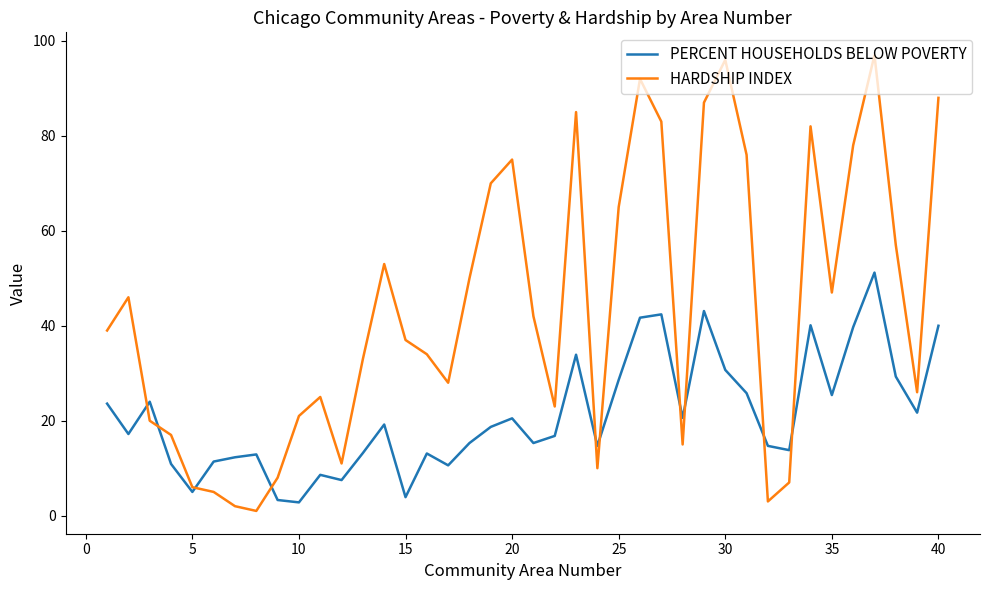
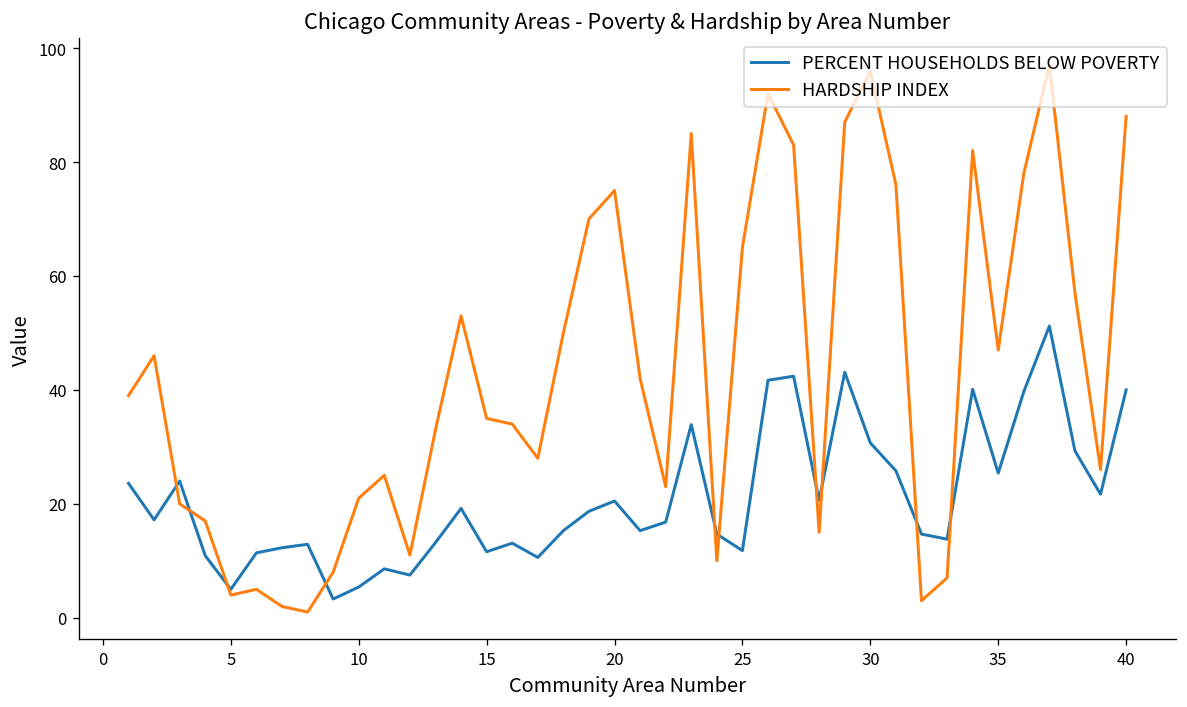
HARDSHIP INDEX, 5: 6 -> 4
PERCENT HOUSEHOLDS BELOW POVERTY, 10: 3 -> 5
PERCENT HOUSEHOLDS BELOW POVERTY, 15: 4 -> 12
HARDSHIP INDEX, 15: 37 -> 35
PERCENT HOUSEHOLDS BELOW POVERTY, 25: 29 -> 12
